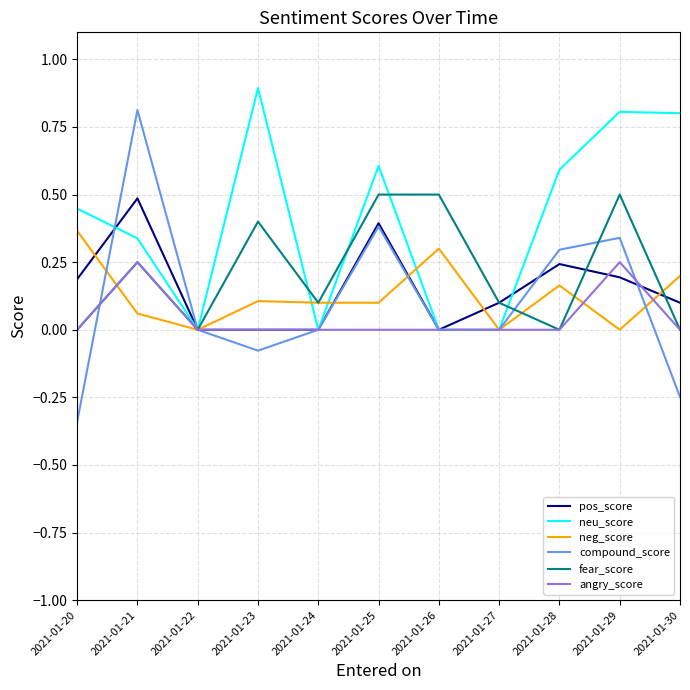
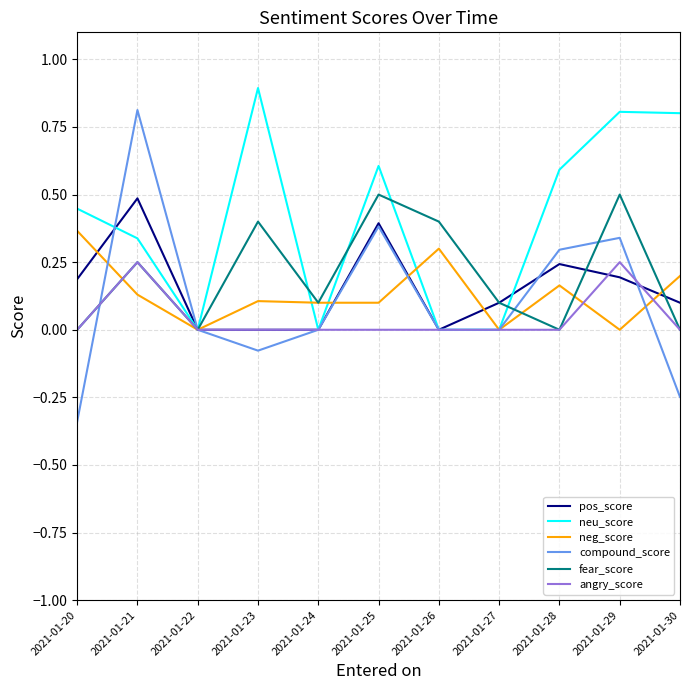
neg_score, 2021-01-21: 0.06 -> 0.13
fear_score, 2021-01-26: 0.5 -> 0.4
